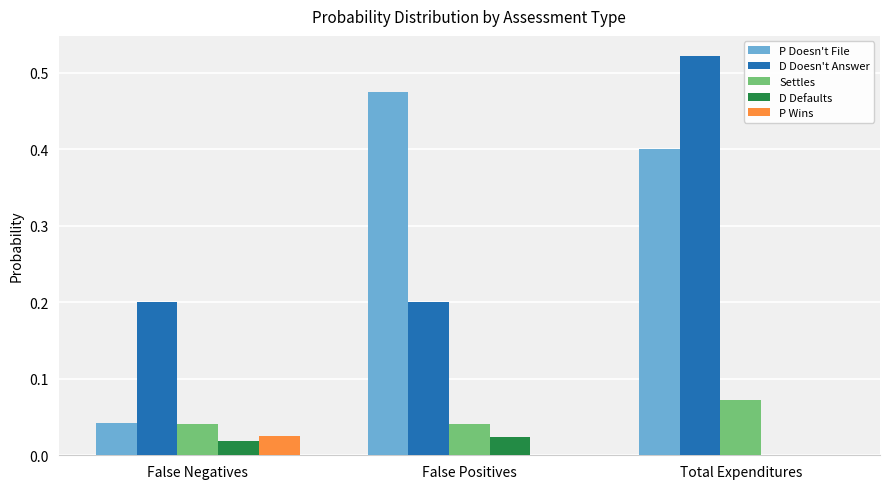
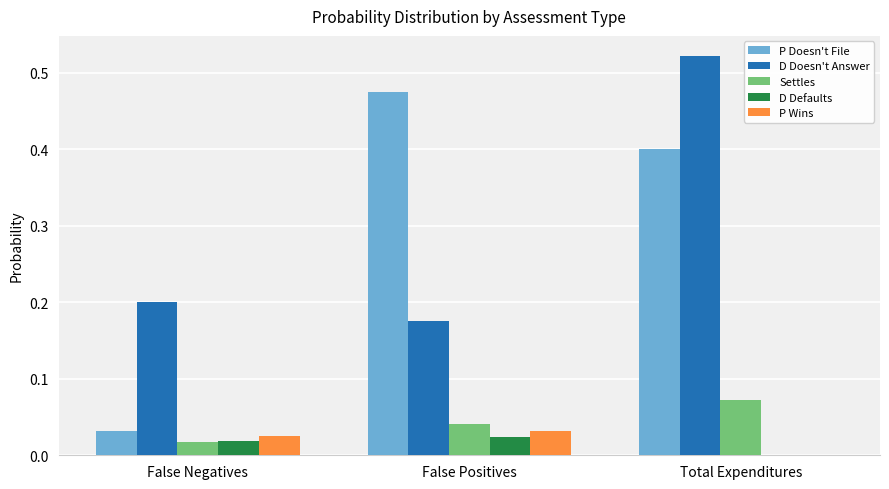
P Doesn't File, False Negatives: 0.04 -> 0.03
Settles, False Negatives: 0.04 -> 0.02
D Doesn't Answer, False Positives: 0.20 -> 0.18
P Wins, False Positives: 0.00 -> 0.03
